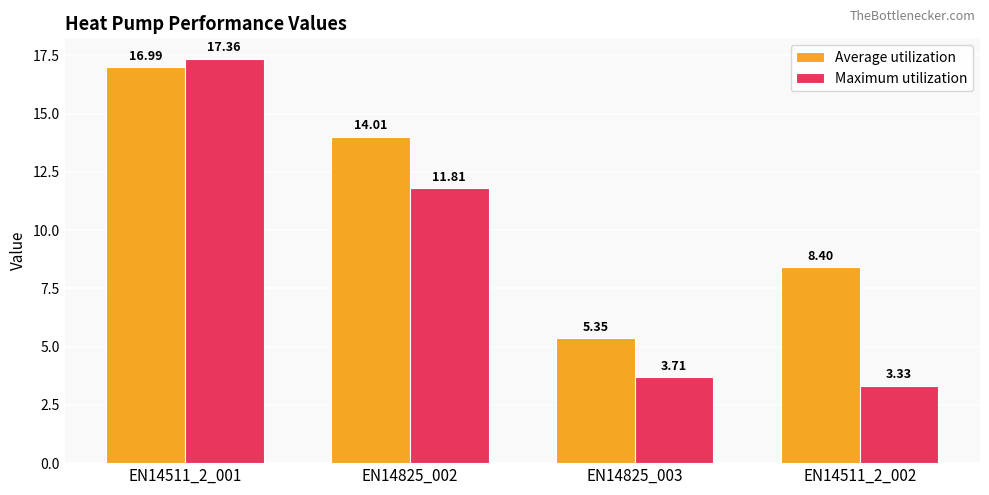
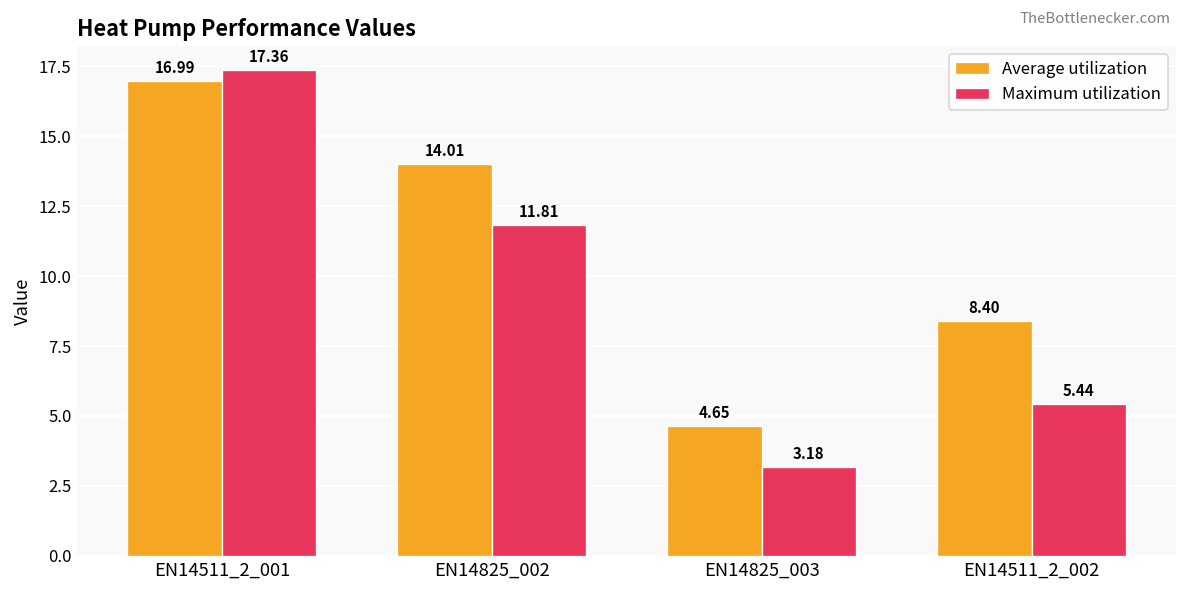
Average utilization, EN14825_003: 5.35 -> 4.65
Maximum utilization, EN14825_003: 3.71 -> 3.18
Maximum utilization, EN14511_2_002: 3.33 -> 5.44
